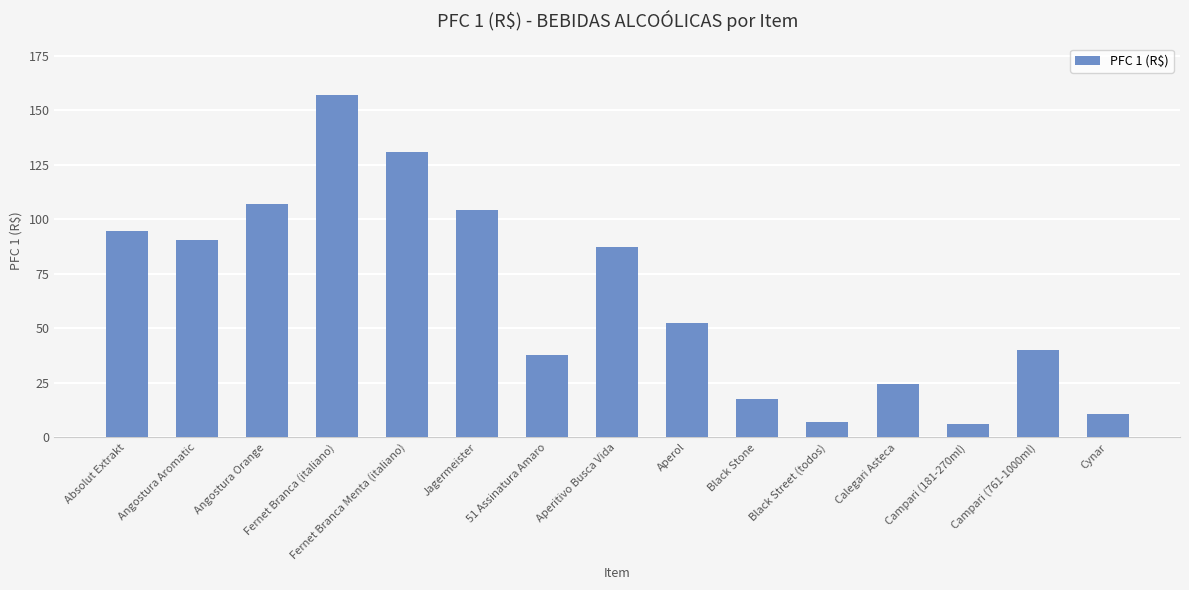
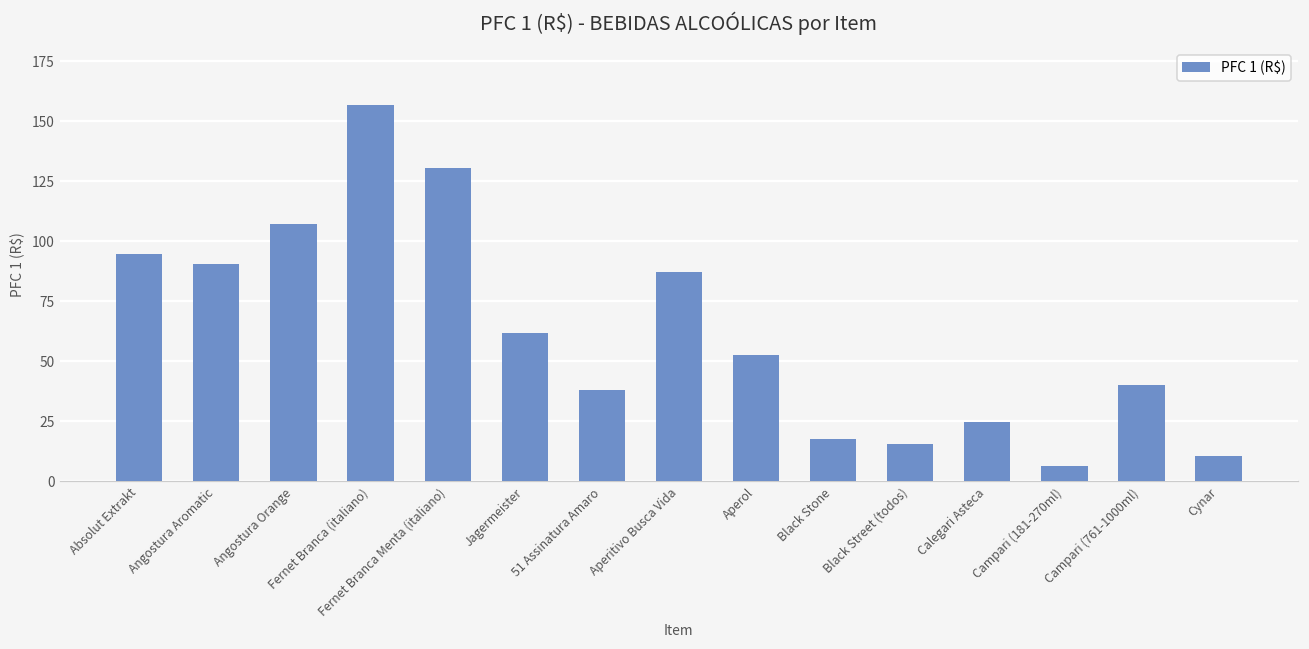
Jagermeister: 104 -> 62
Black Street (todos): 7 -> 16
